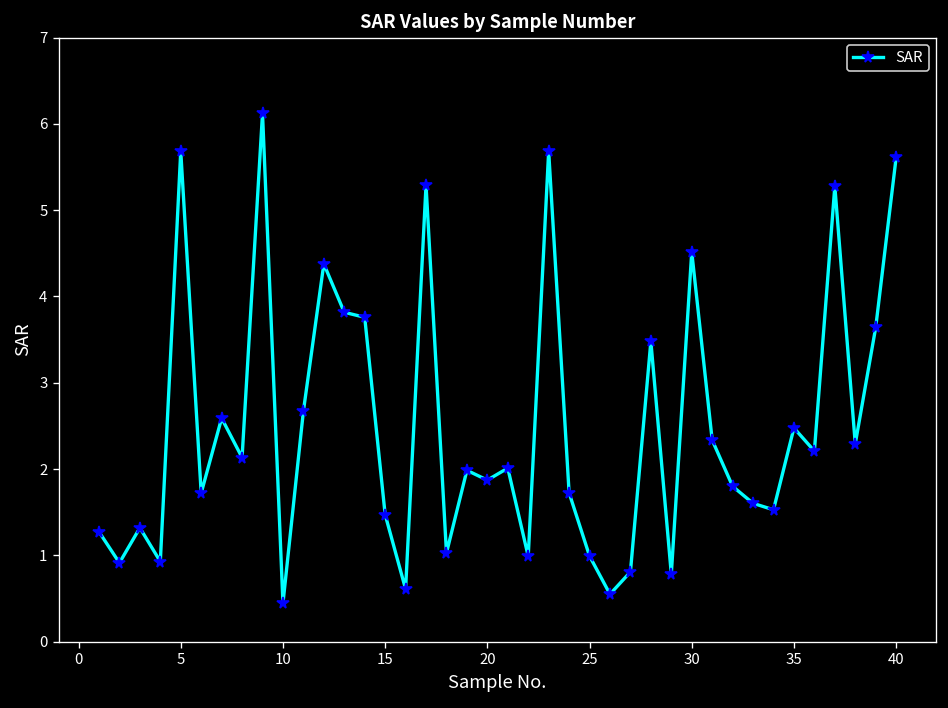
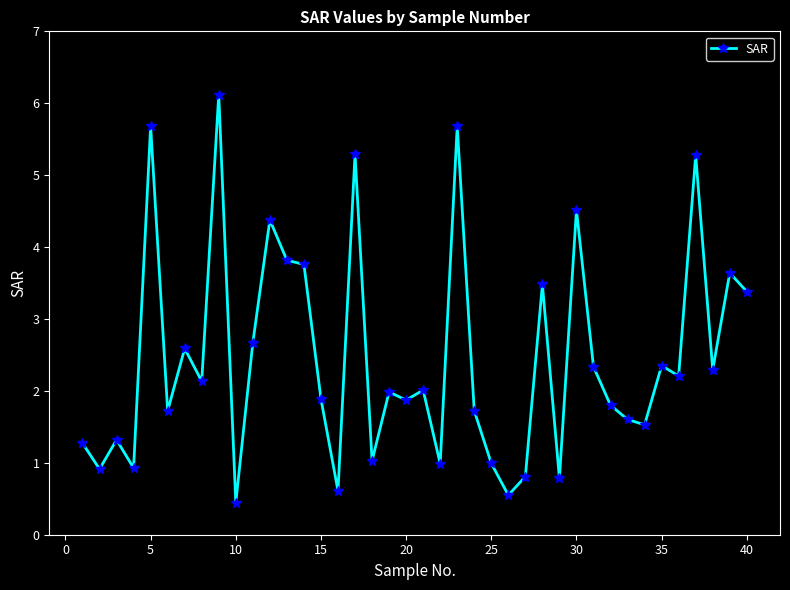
15: 1.5 -> 1.9
35: 2.5 -> 2.4
40: 5.6 -> 3.4
